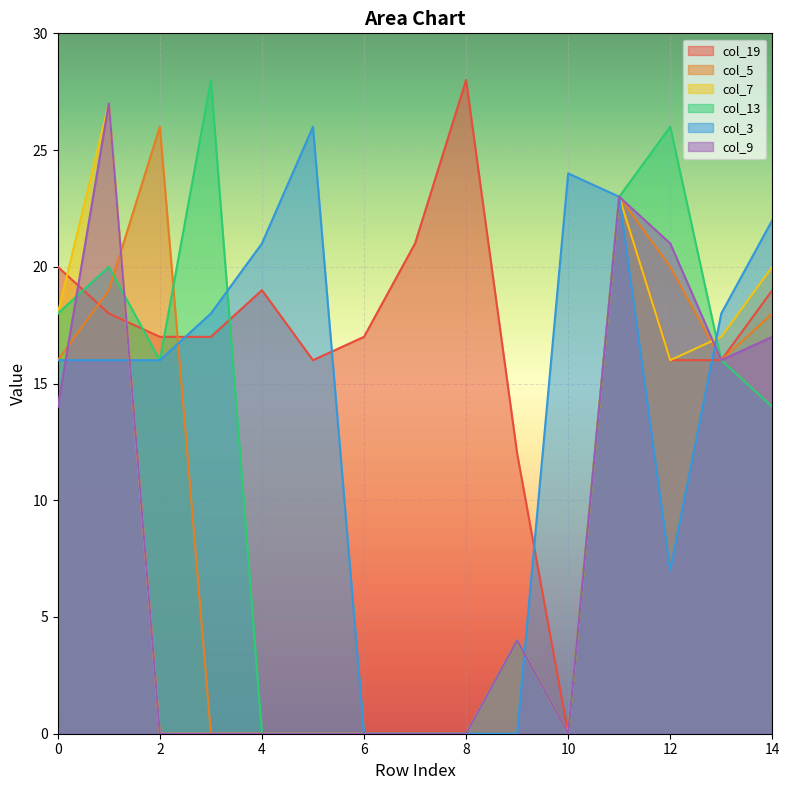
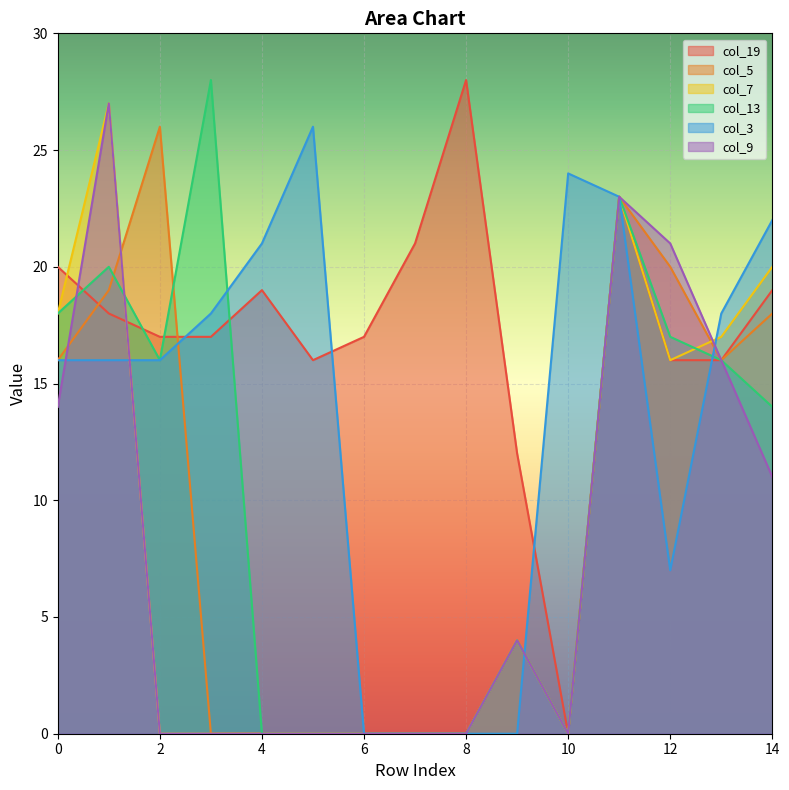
col_13, 12: 26 -> 17
col_9, 14: 17 -> 11
